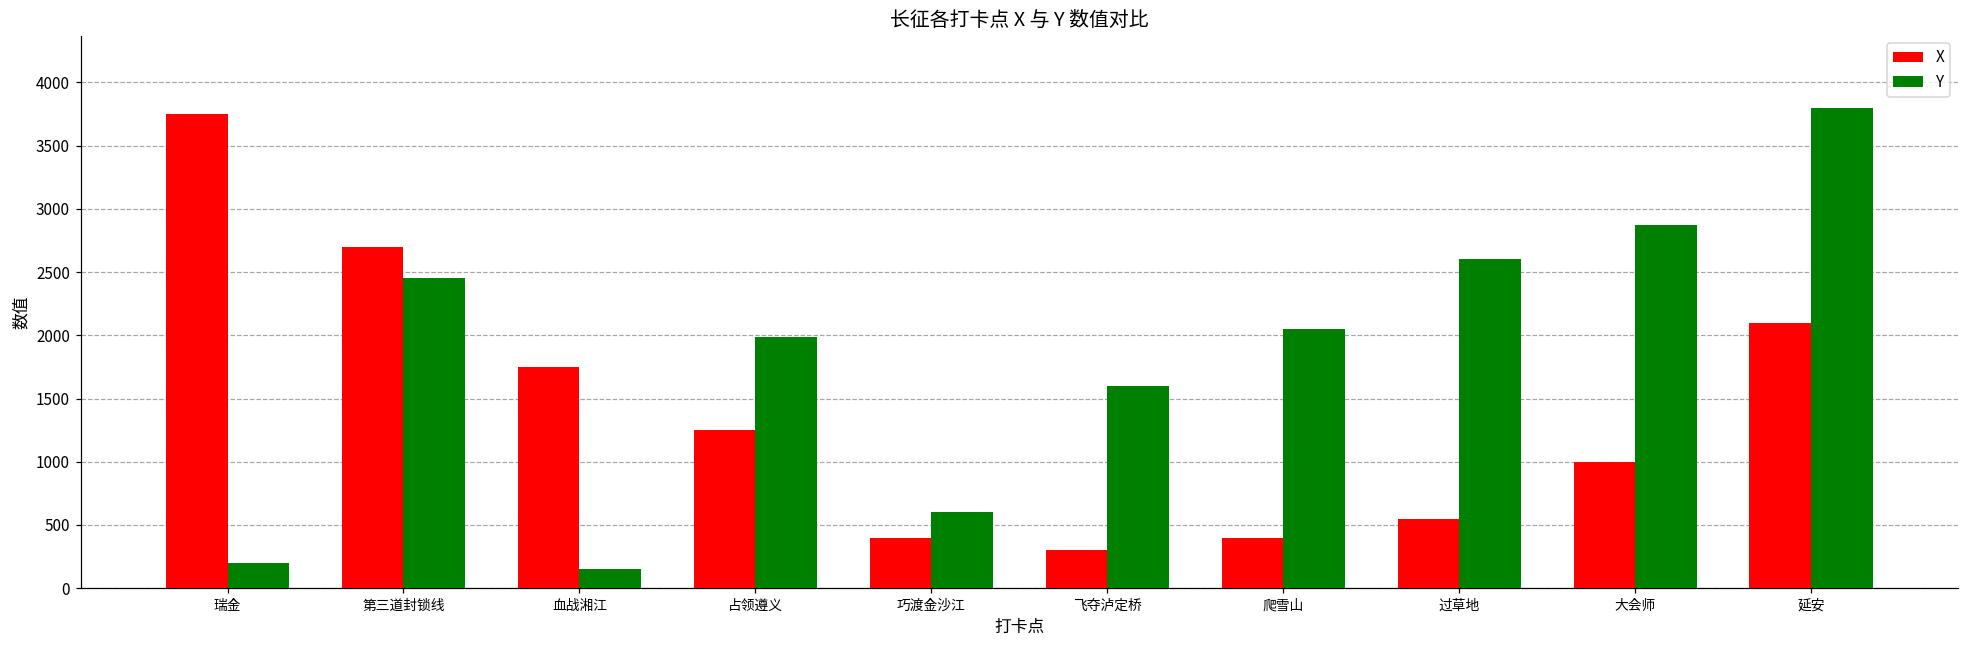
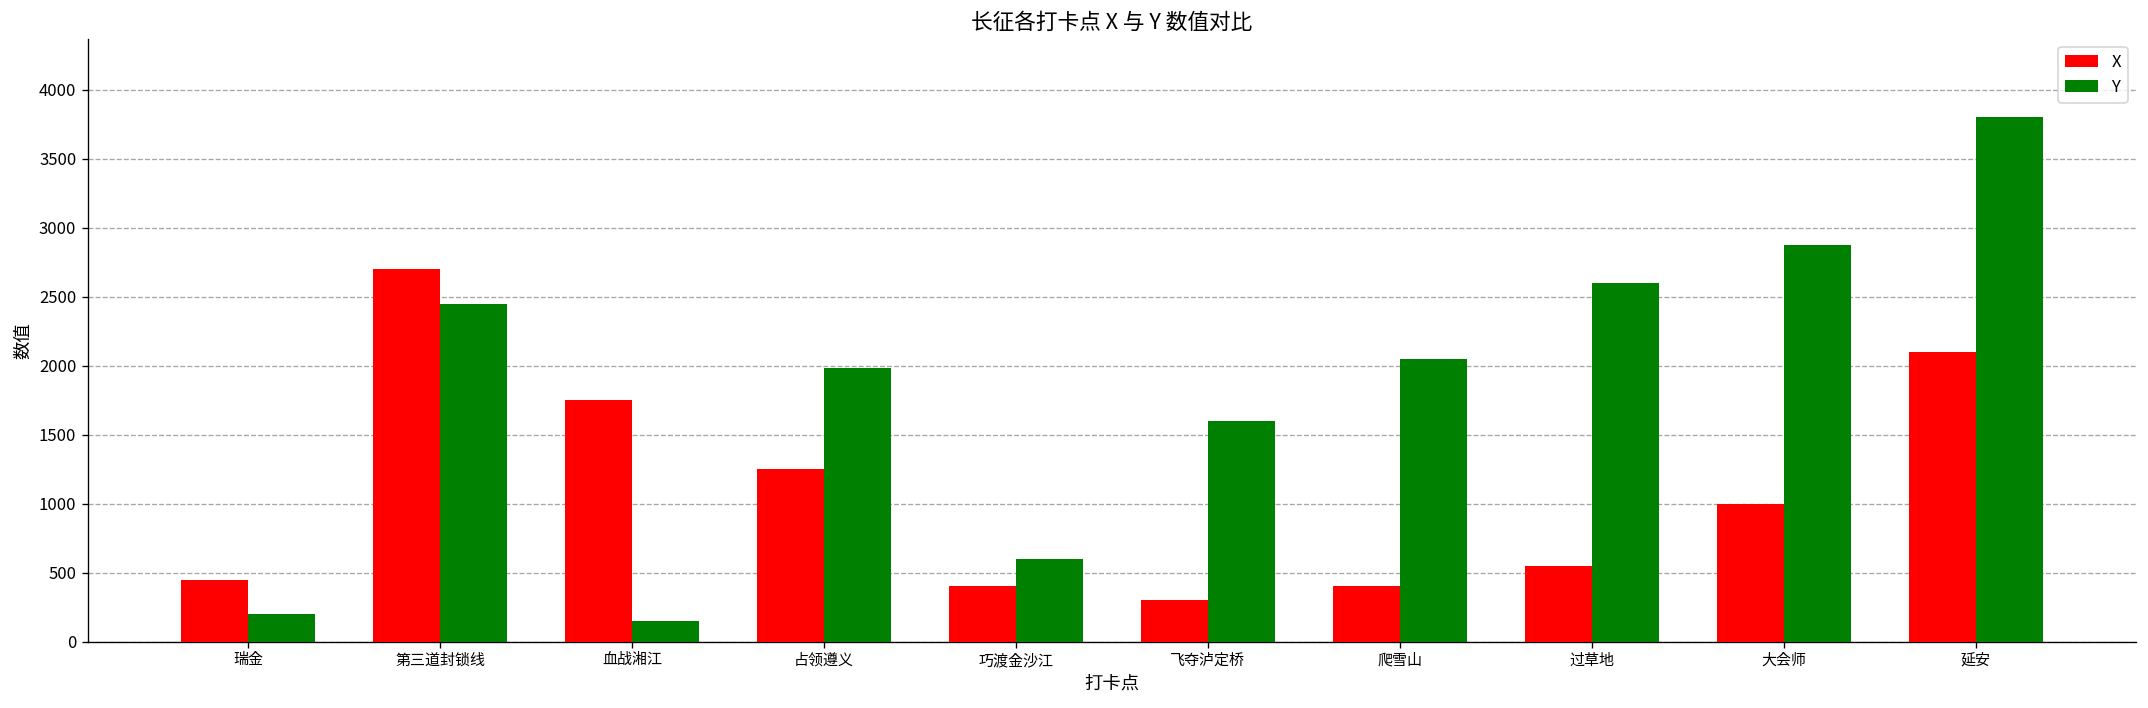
X, 瑞金: 3750 -> 450
